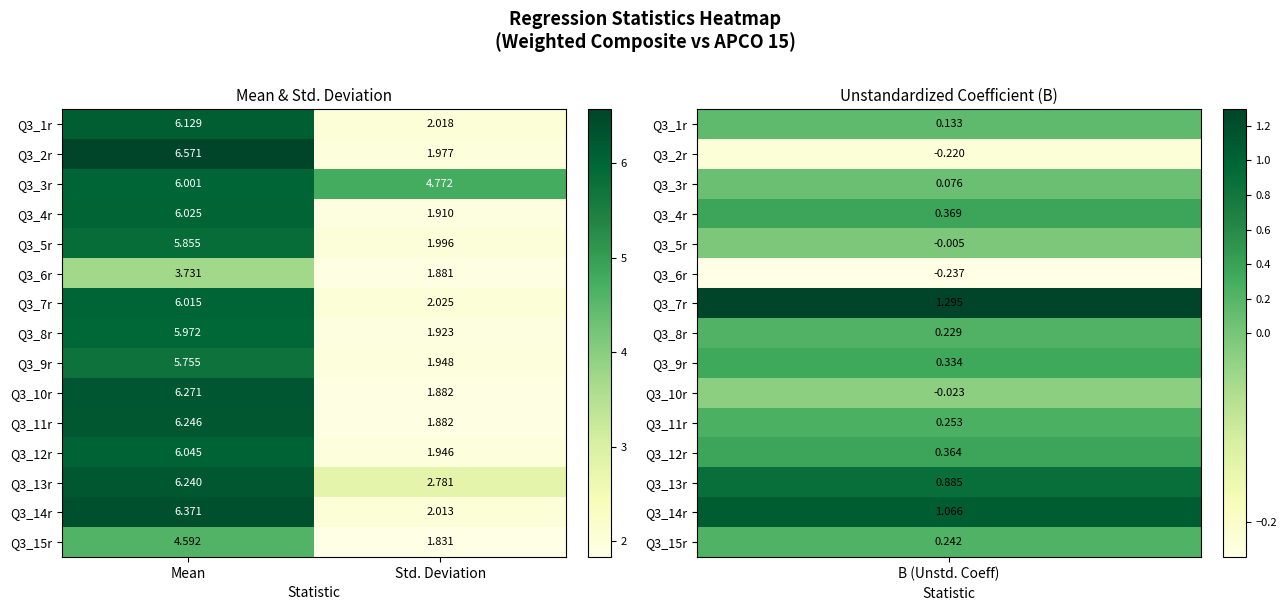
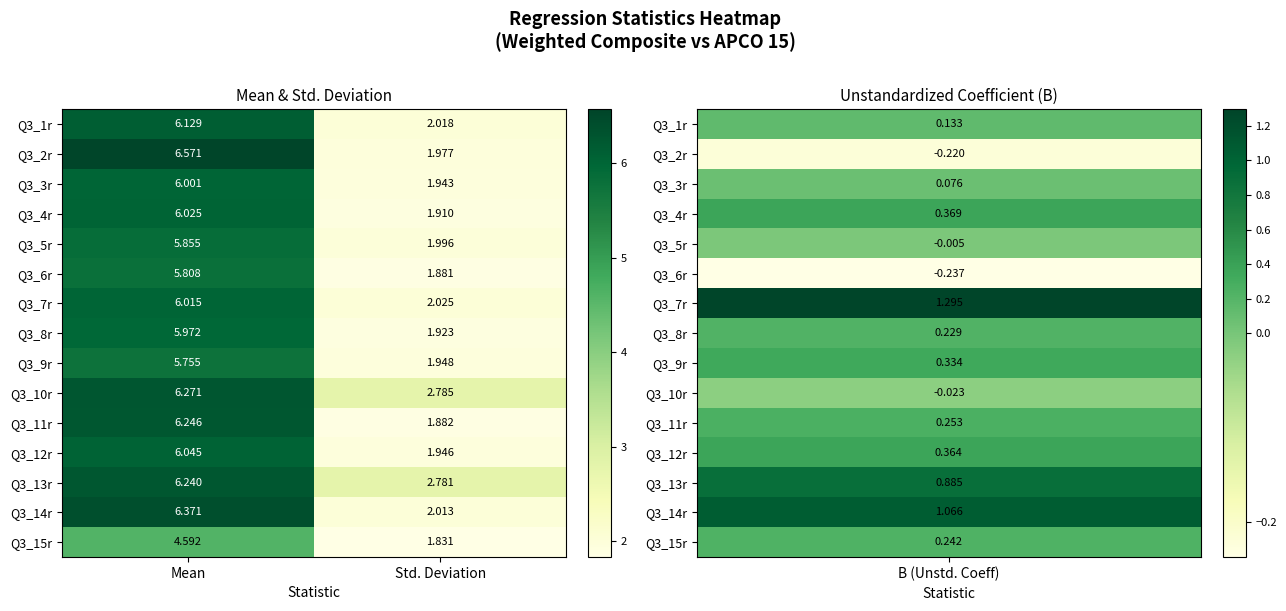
Mean & Std. Deviation, Q3_3r, Std. Deviation: 4.772 -> 1.943
Mean & Std. Deviation, Q3_6r, Mean: 3.731 -> 5.808
Mean & Std. Deviation, Q3_10r, Std. Deviation: 1.882 -> 2.785
